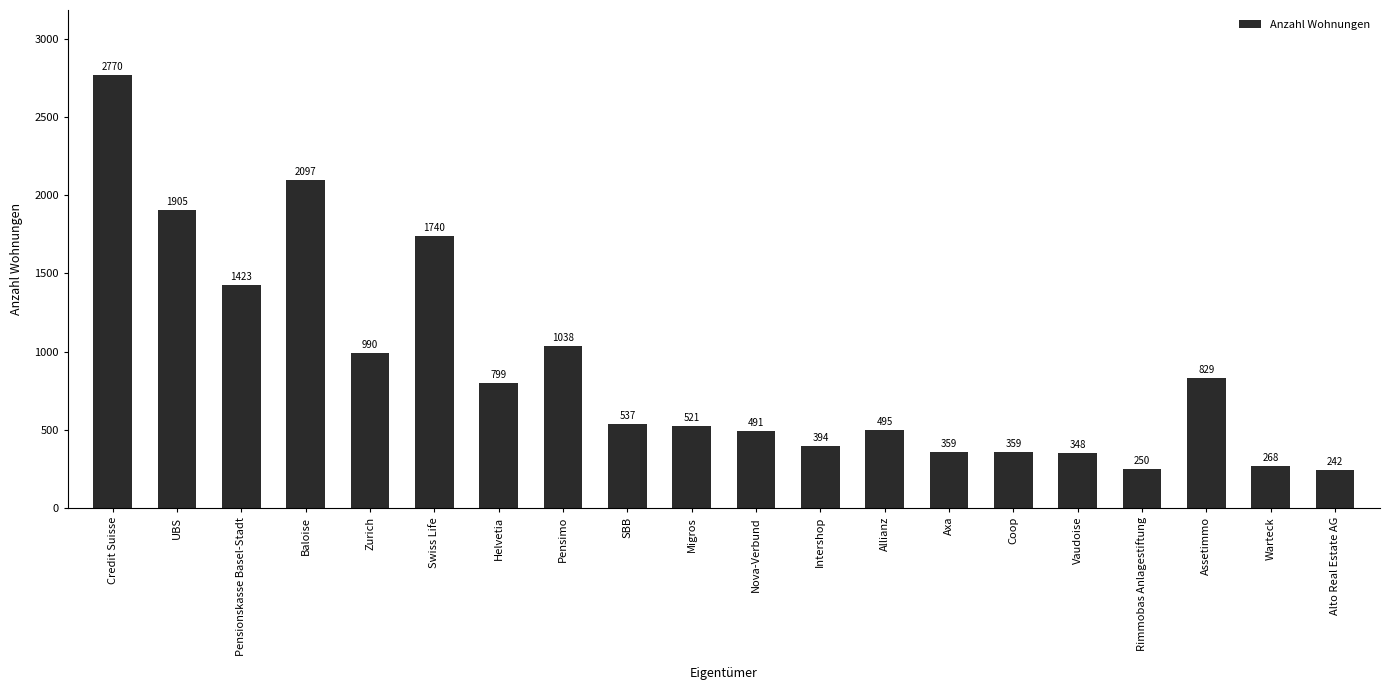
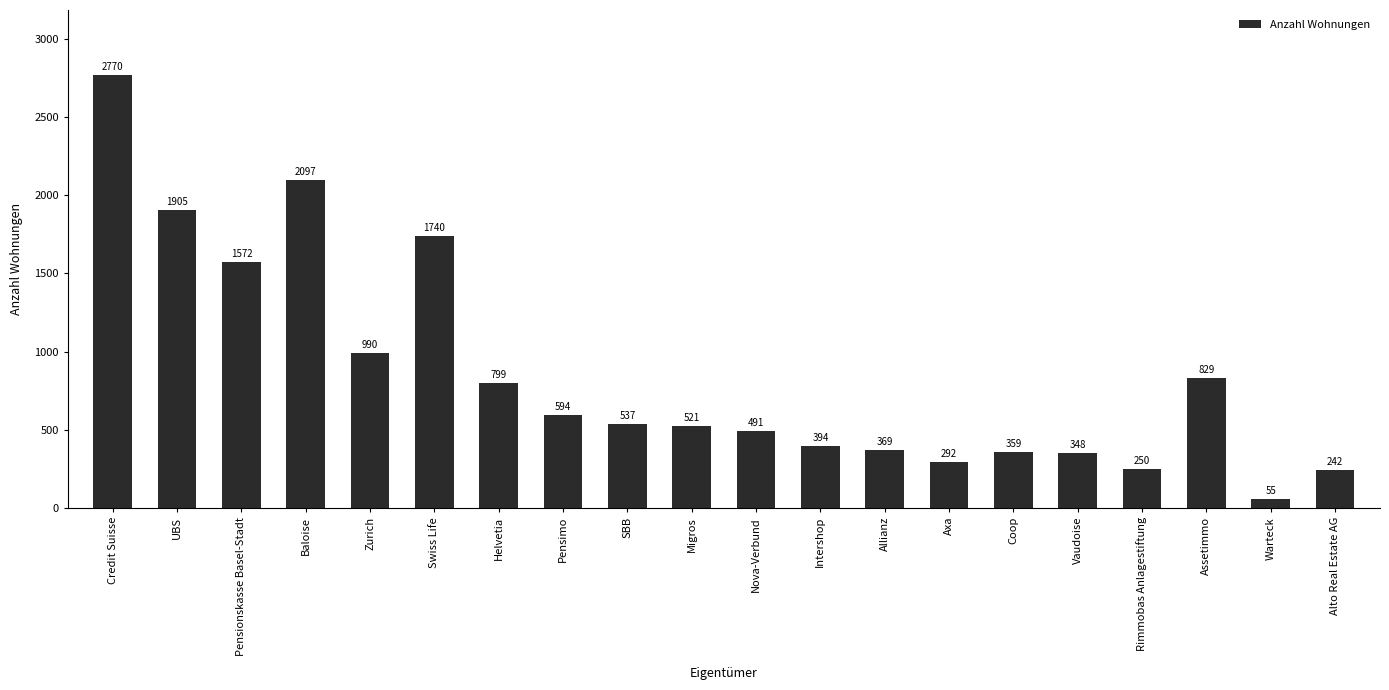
Pensionskasse Basel-Stadt: 1423 -> 1572
Pensimo: 1038 -> 594
Allianz: 495 -> 369
Axa: 359 -> 292
Warteck: 268 -> 55
